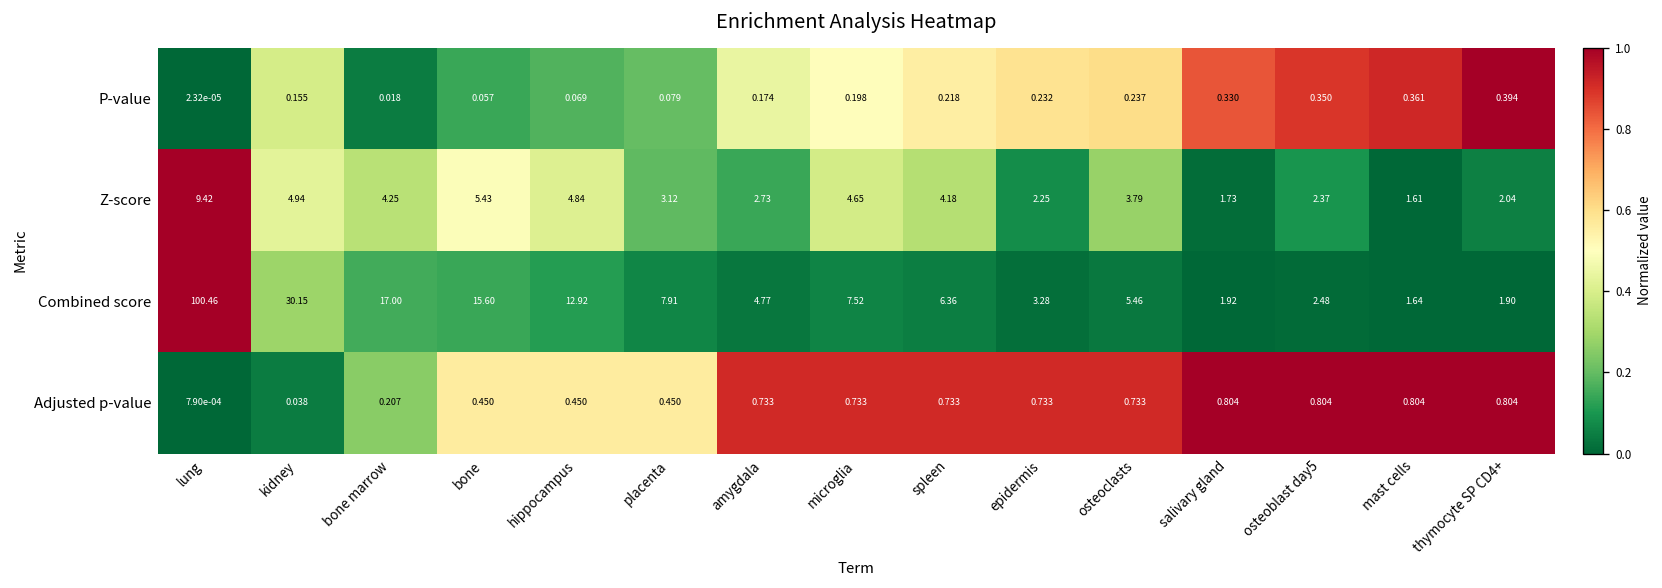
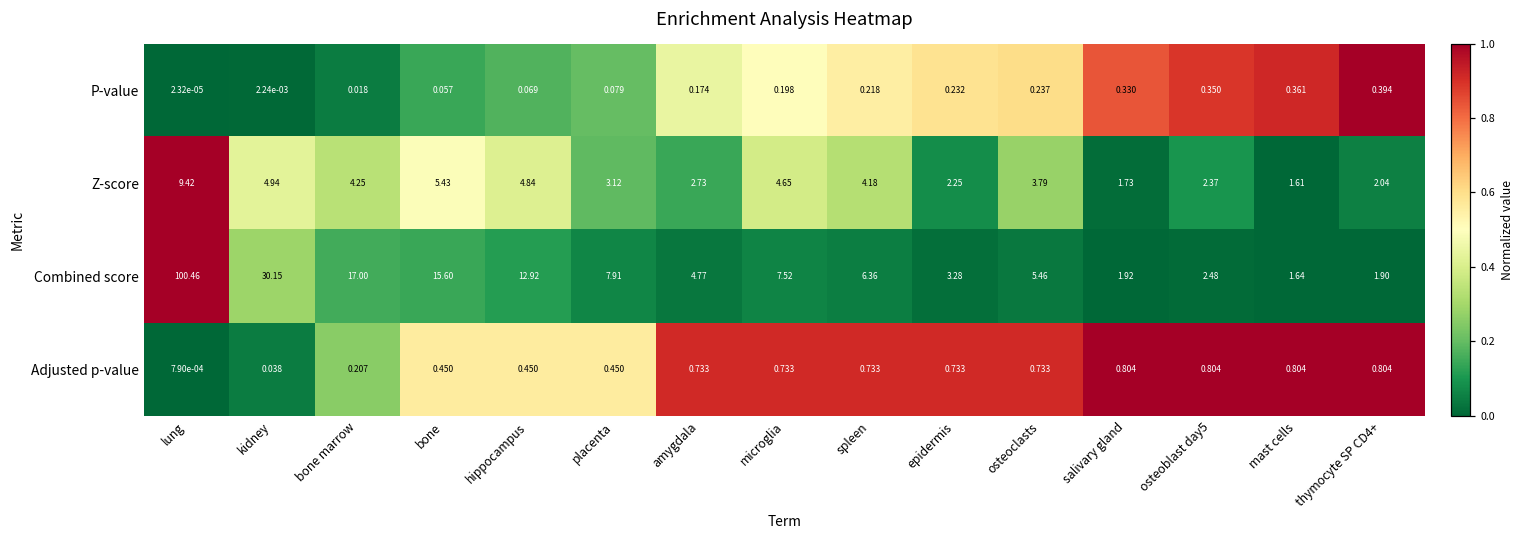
P-value, kidney: 0.155 -> 2.24e-03
